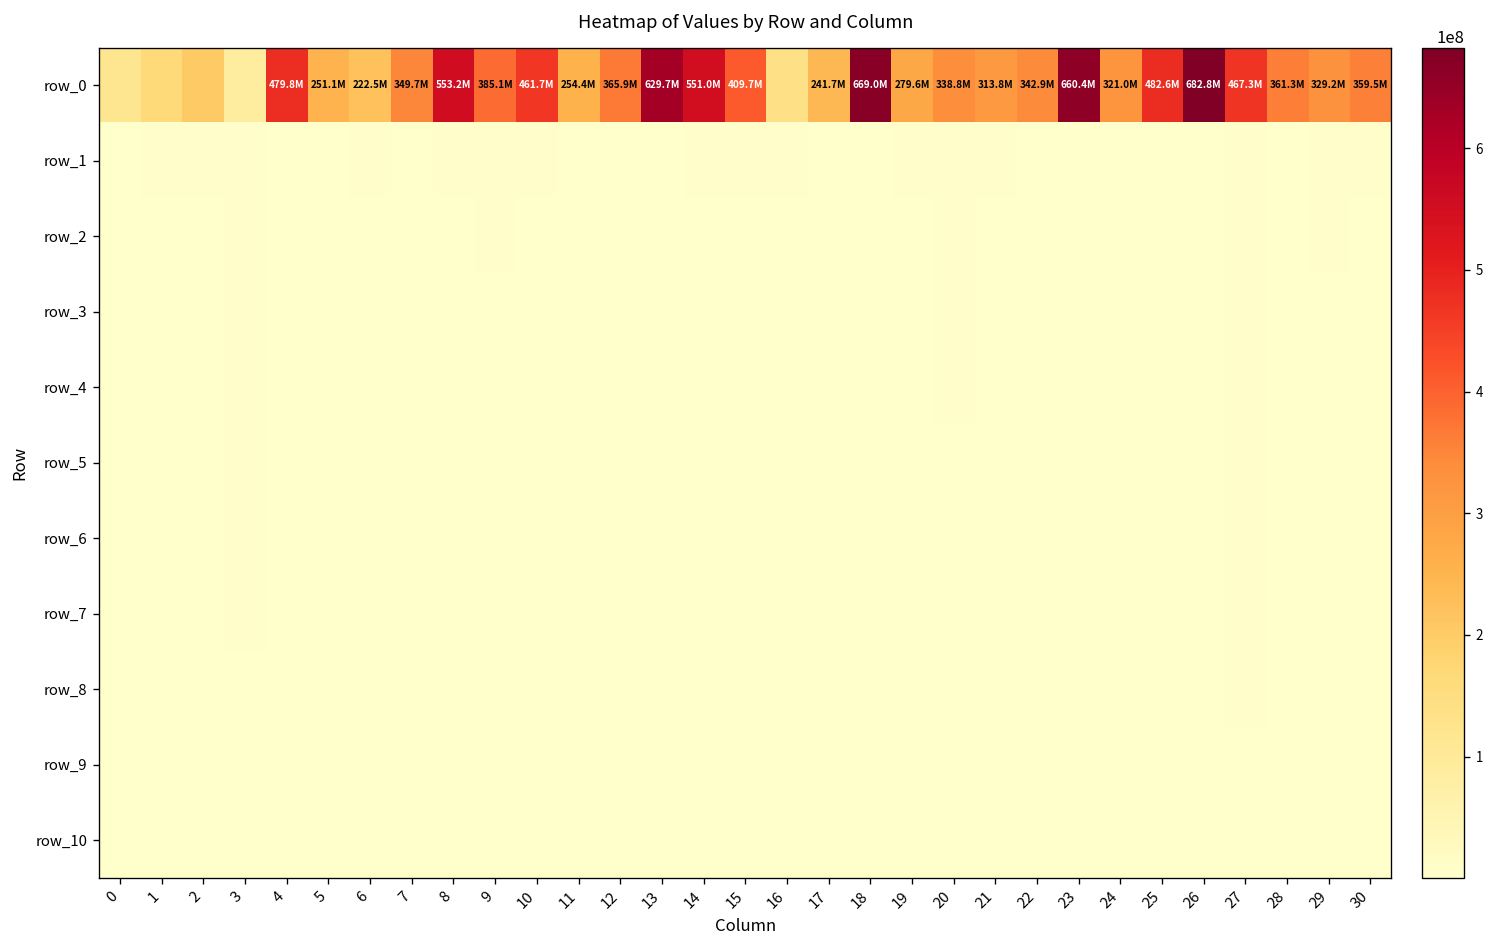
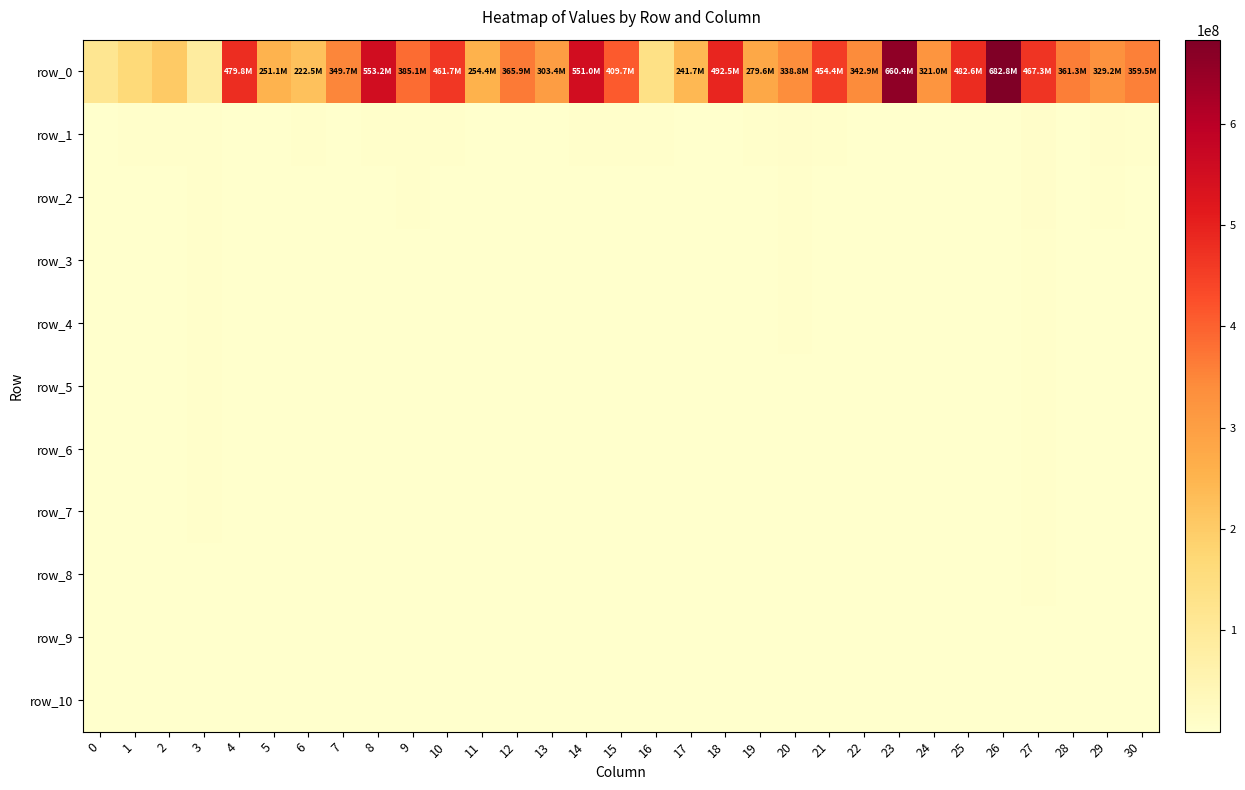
row_0, 13: 629.7M -> 303.4M
row_0, 18: 669.0M -> 492.5M
row_0, 21: 313.8M -> 454.4M
